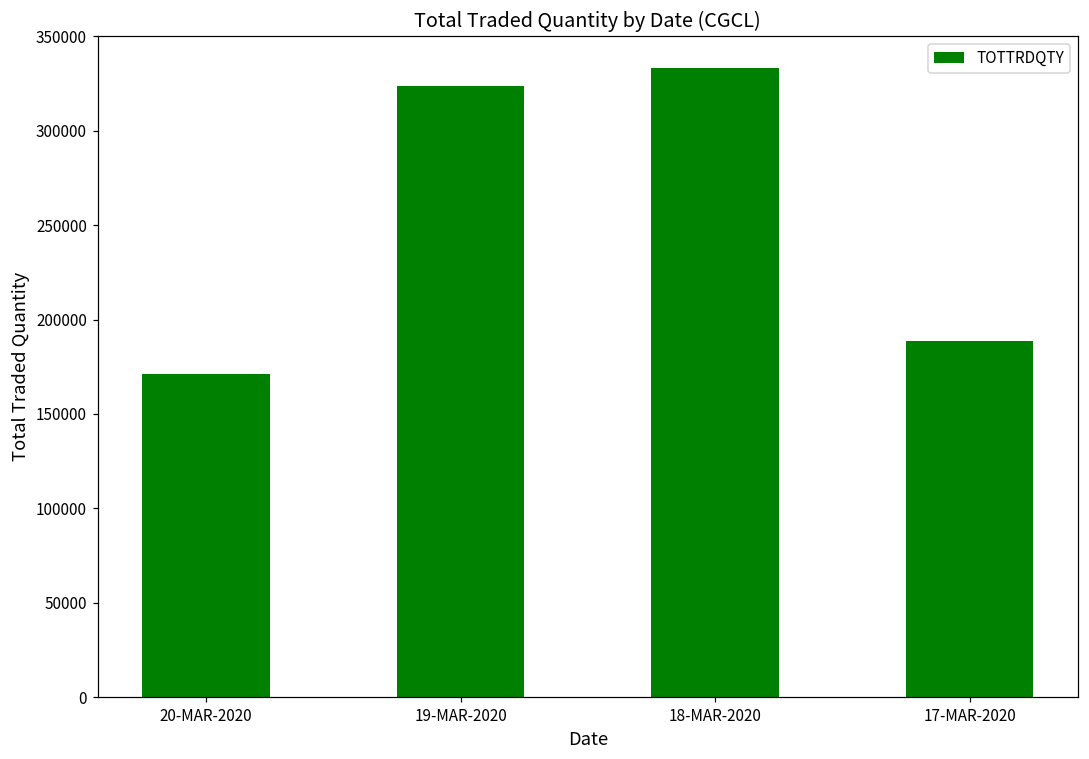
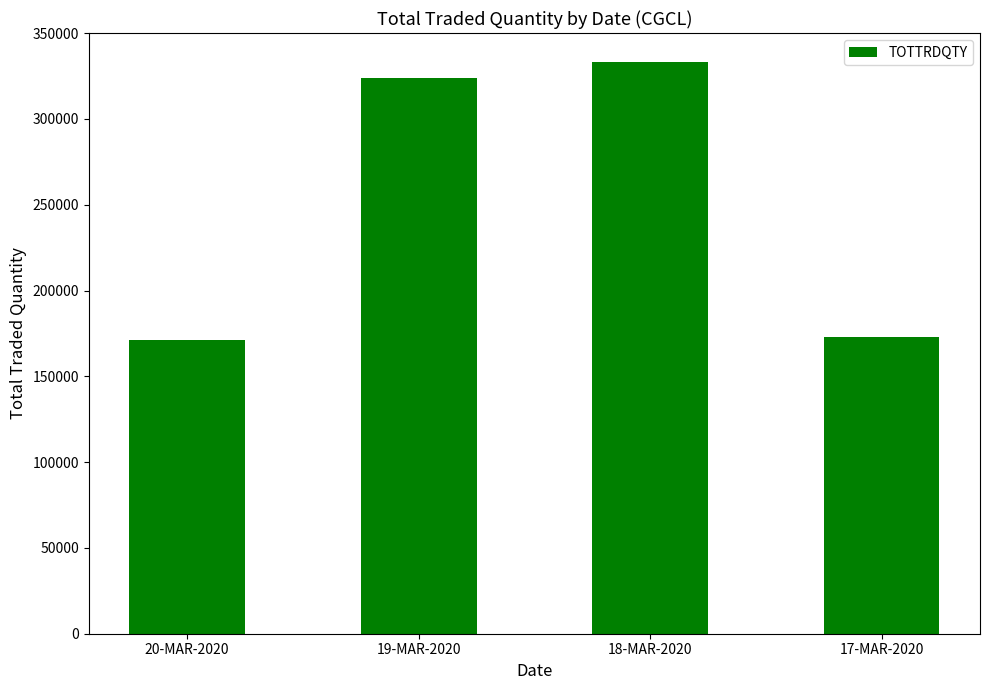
17-MAR-2020: 189000 -> 173000
